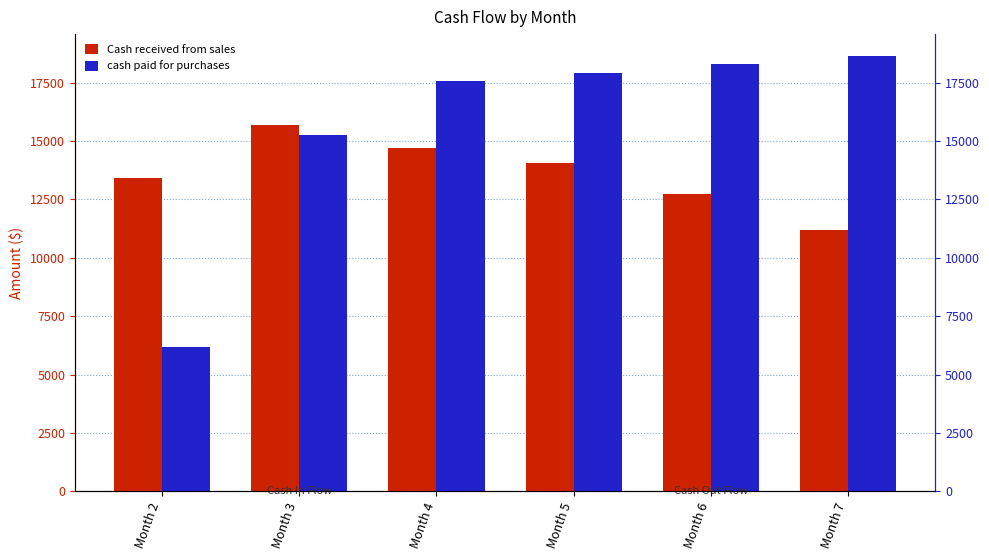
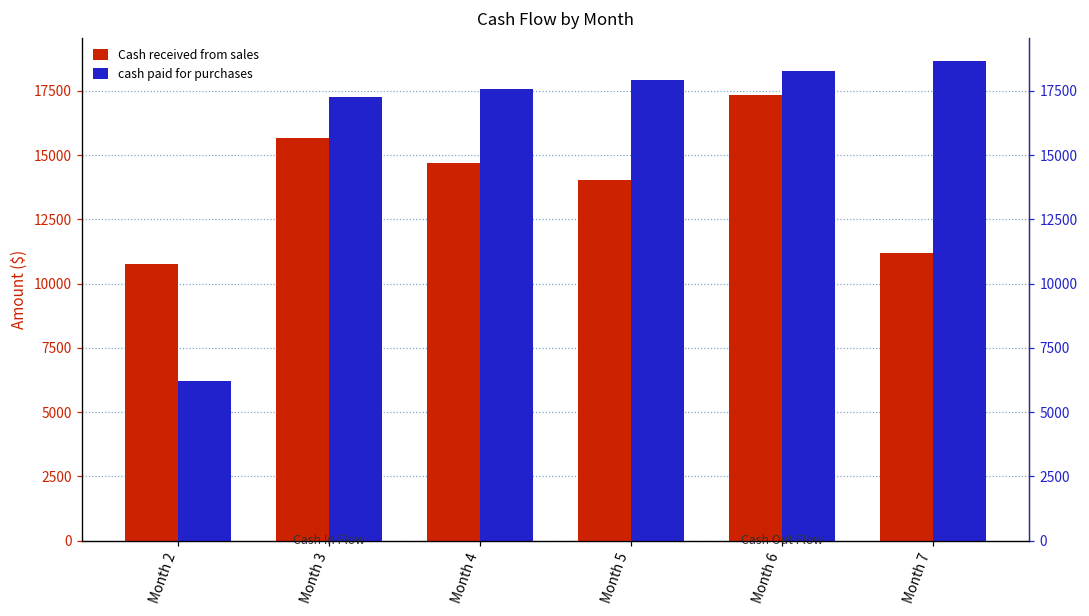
Cash received from sales, Month 2: 13400 -> 10800
cash paid for purchases, Month 3: 15200 -> 17300
Cash received from sales, Month 6: 12700 -> 17300
